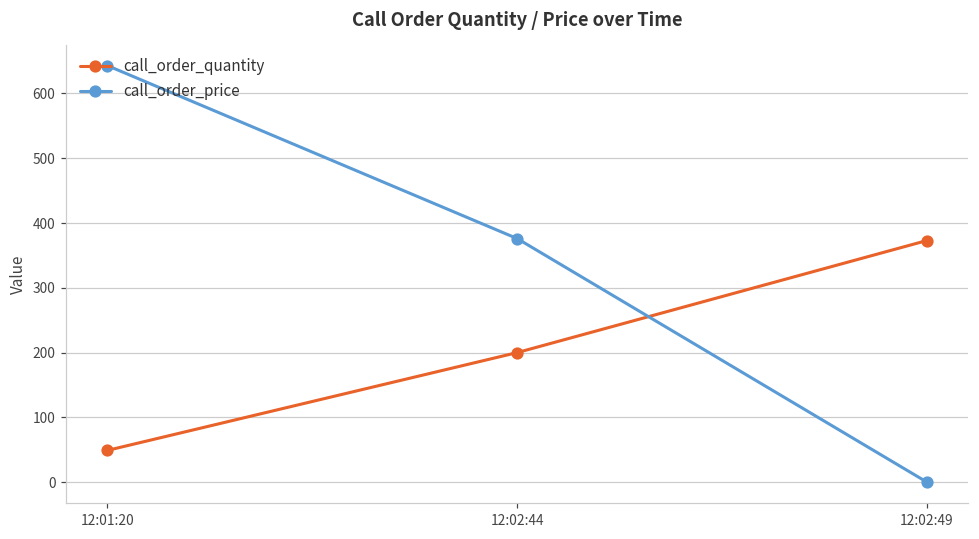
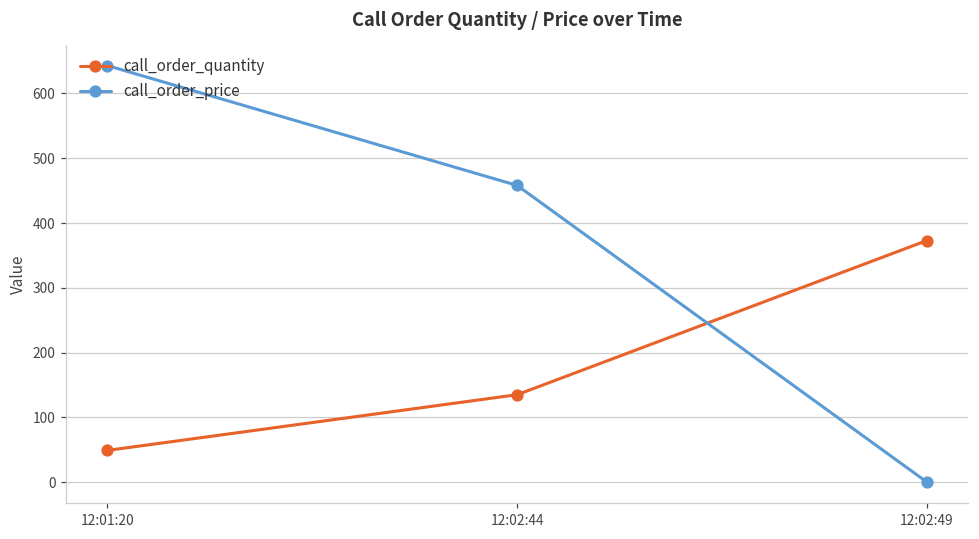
call_order_quantity, 12:02:44: 200 -> 140
call_order_price, 12:02:44: 380 -> 460
